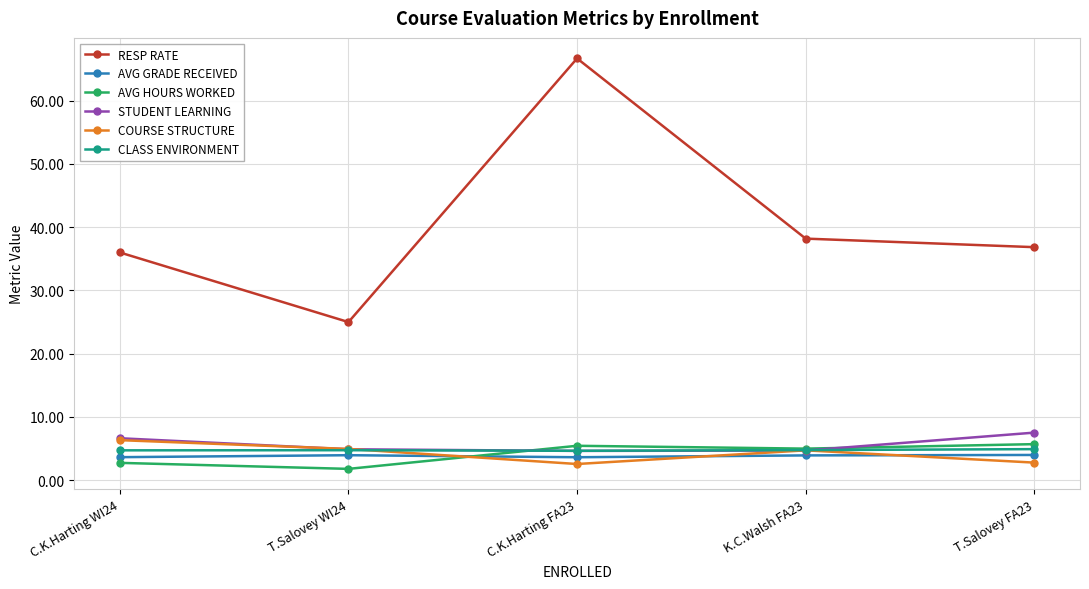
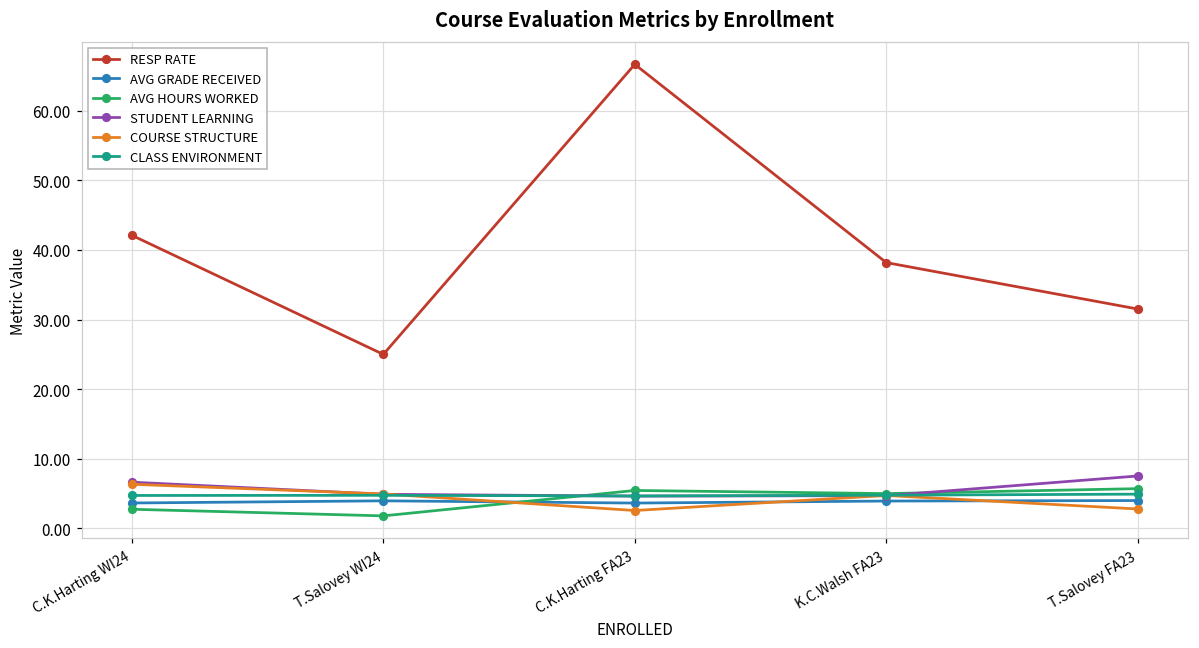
RESP RATE, C.K.Harting WI24: 36 -> 42
RESP RATE, T.Salovey FA23: 37 -> 32
